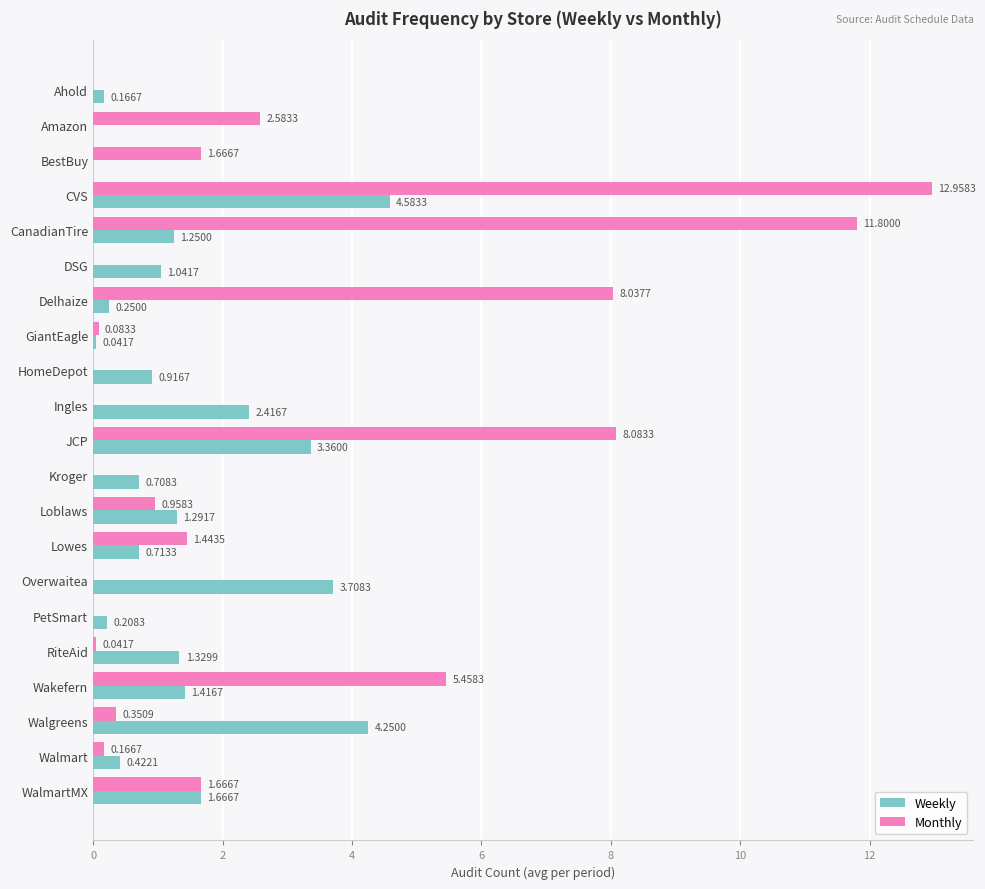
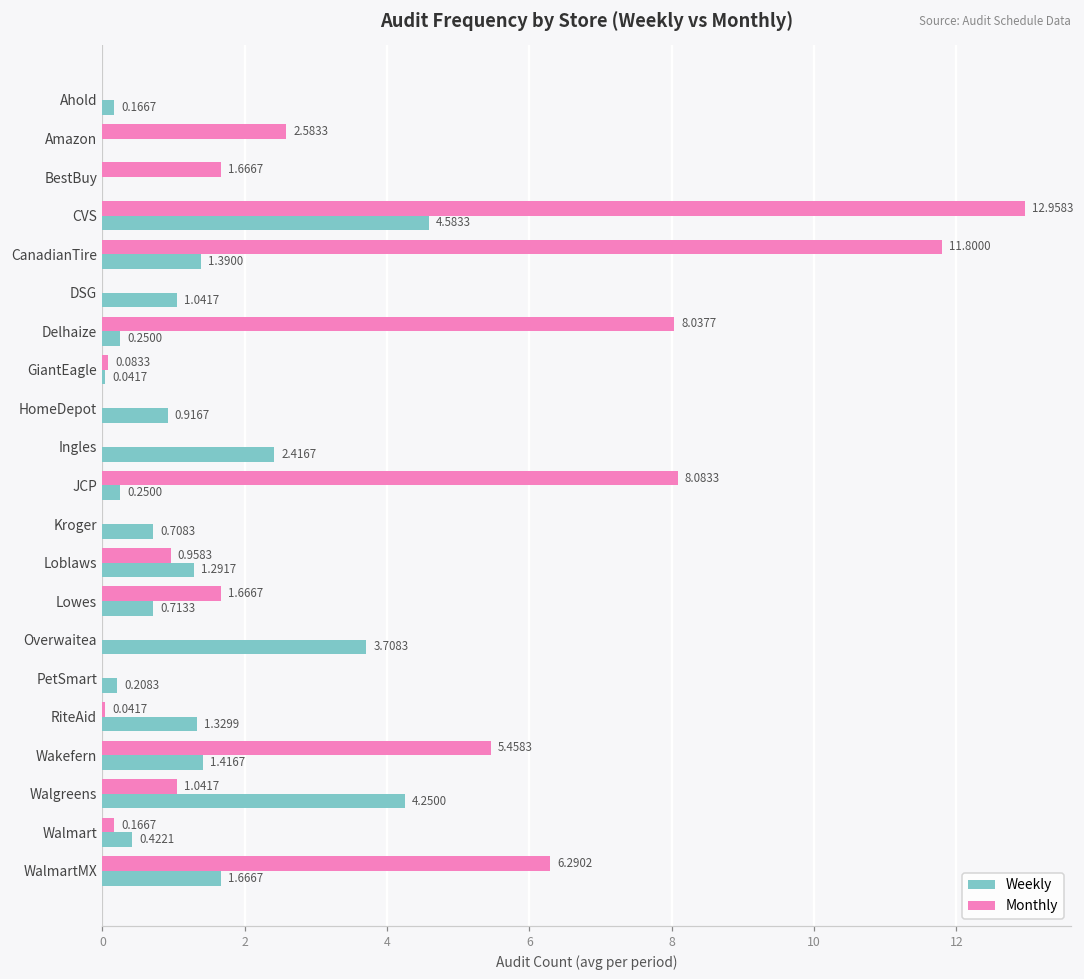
Weekly, CanadianTire: 1.2500 -> 1.3900
Weekly, JCP: 3.3600 -> 0.2500
Monthly, Lowes: 1.4435 -> 1.6667
Monthly, Walgreens: 0.3509 -> 1.0417
Monthly, WalmartMX: 1.6667 -> 6.2902
